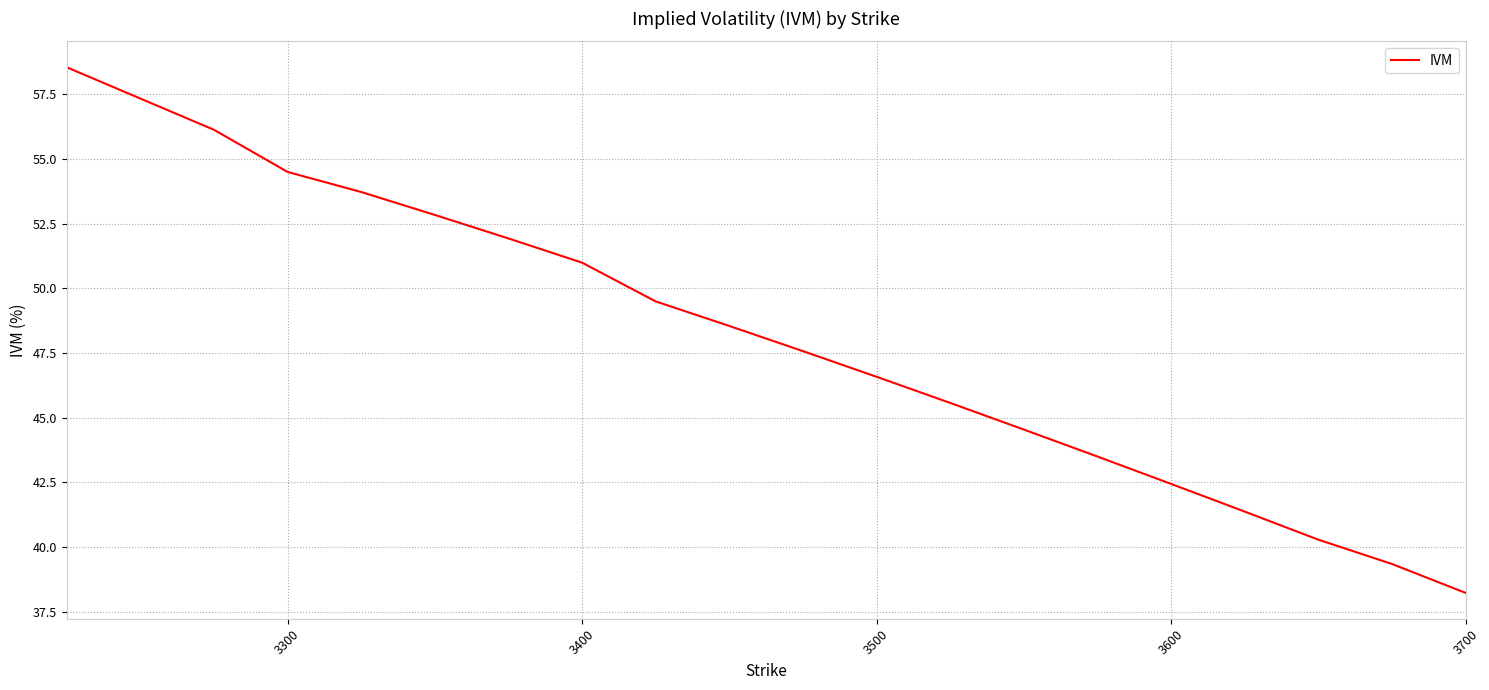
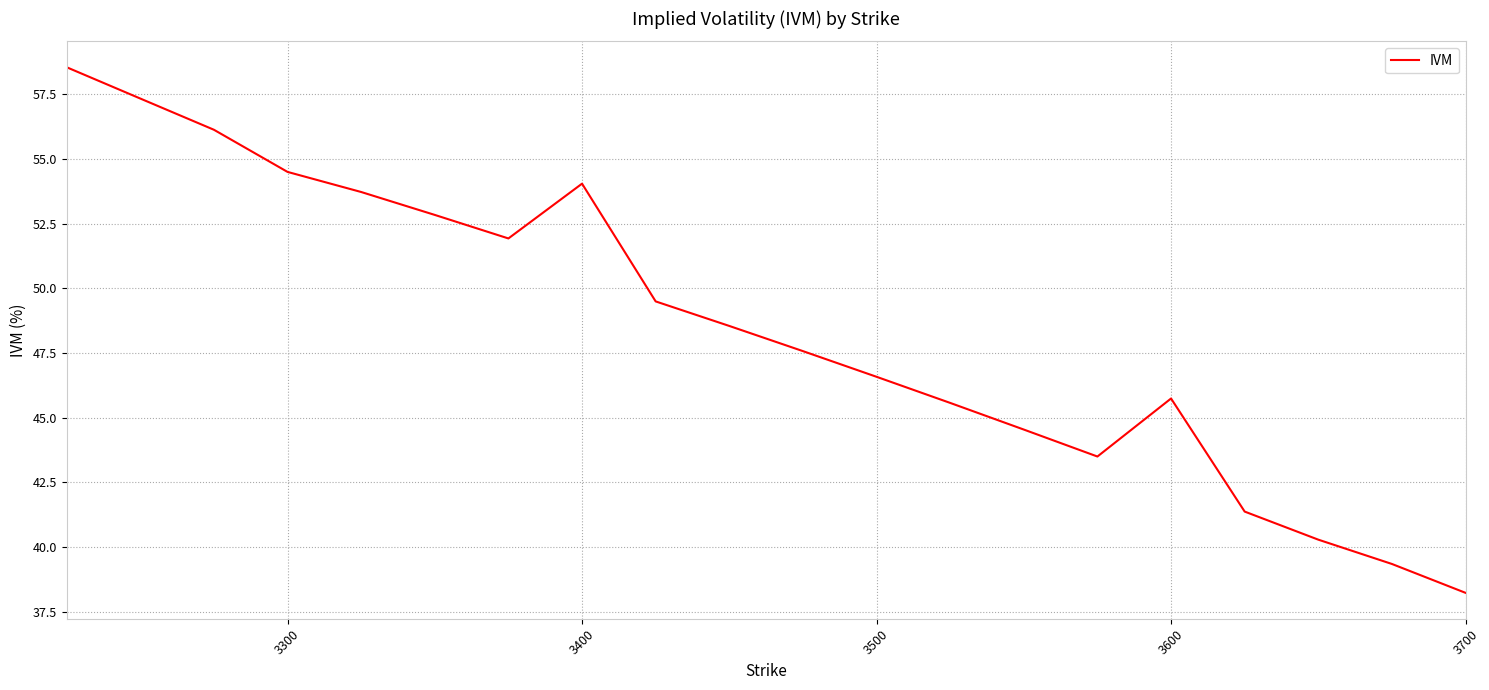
3400: 51.0 -> 54.0
3600: 42.4 -> 45.7
